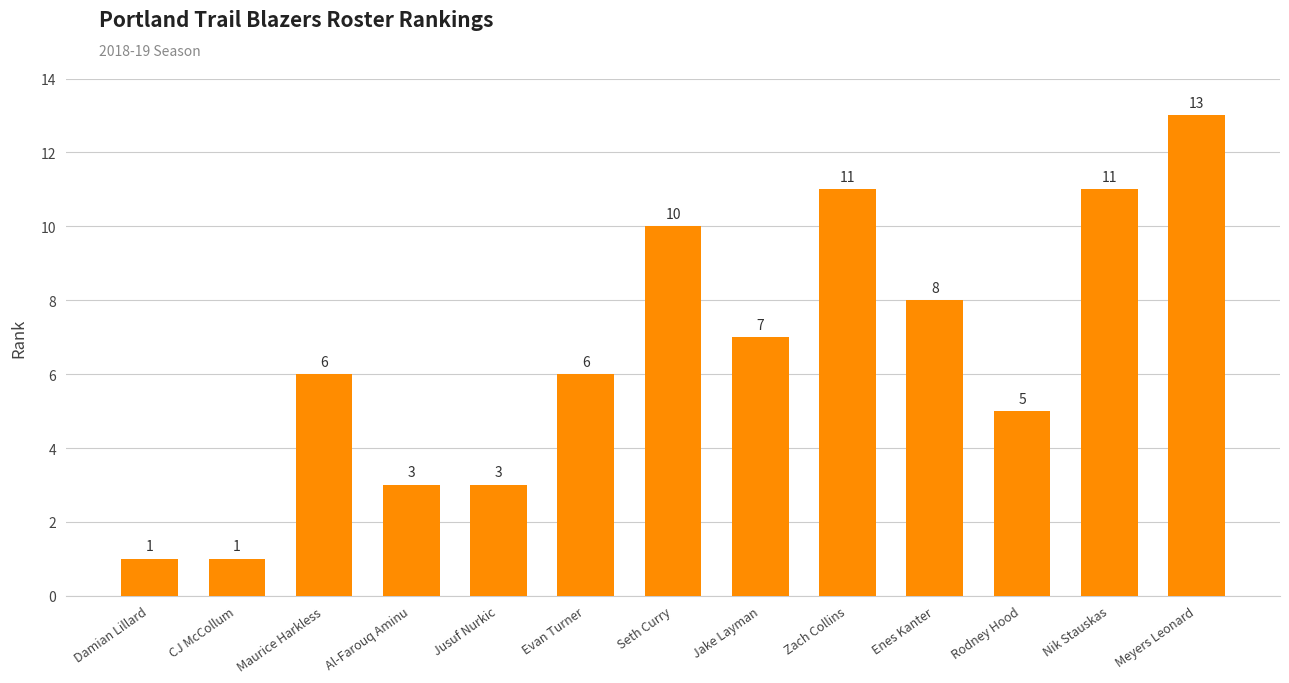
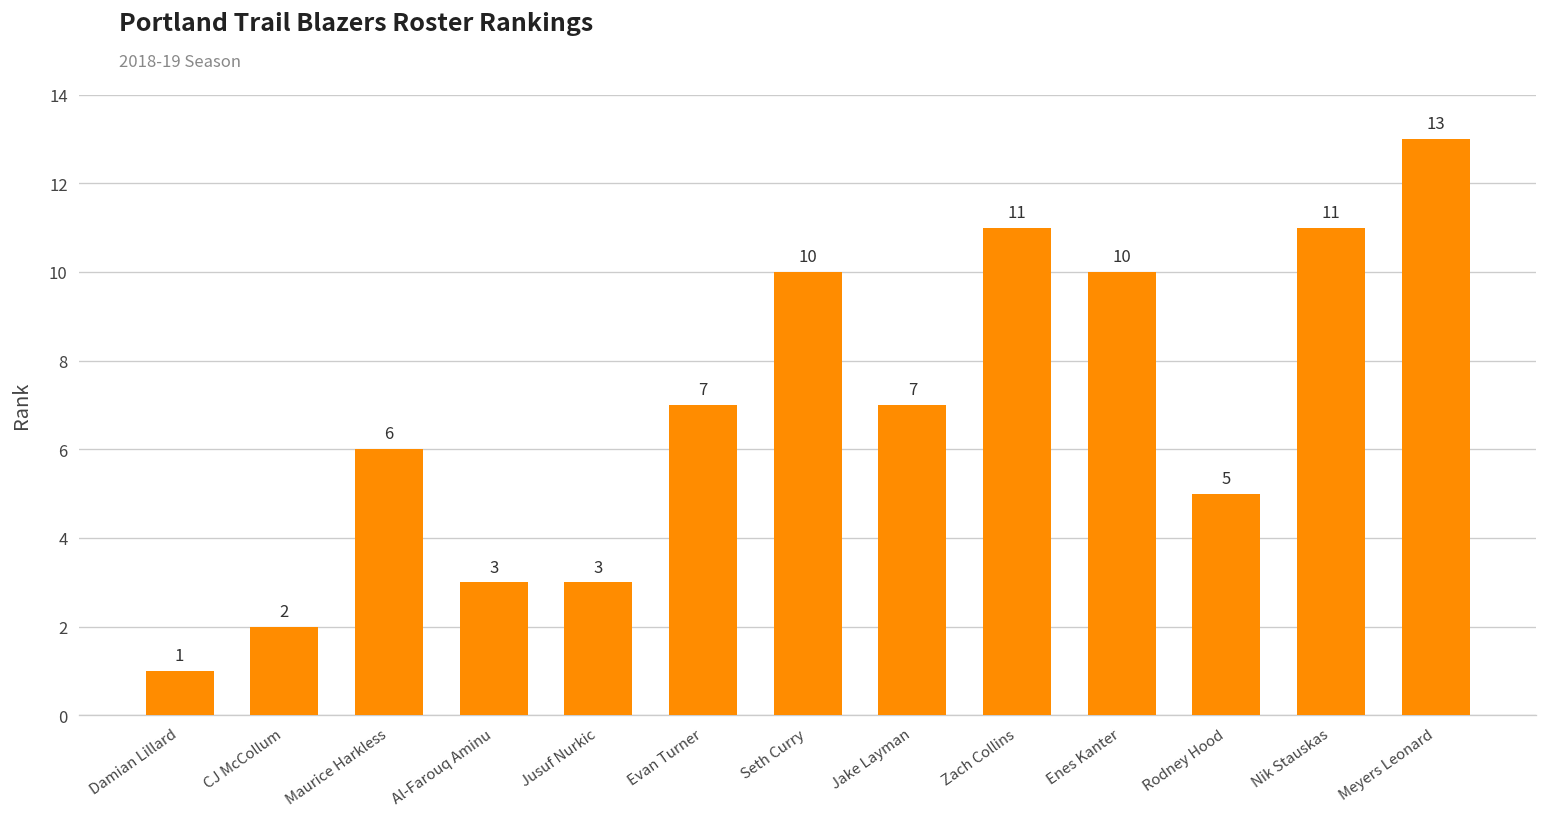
CJ McCollum: 1 -> 2
Evan Turner: 6 -> 7
Enes Kanter: 8 -> 10
